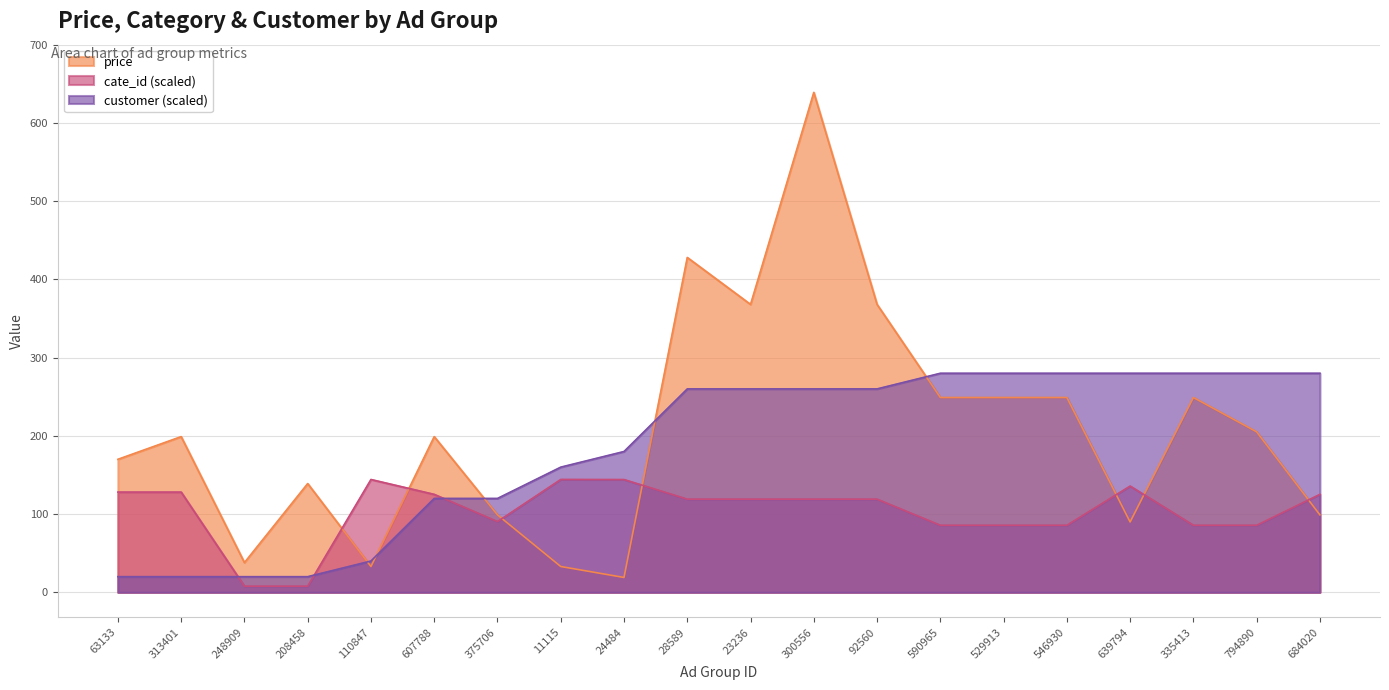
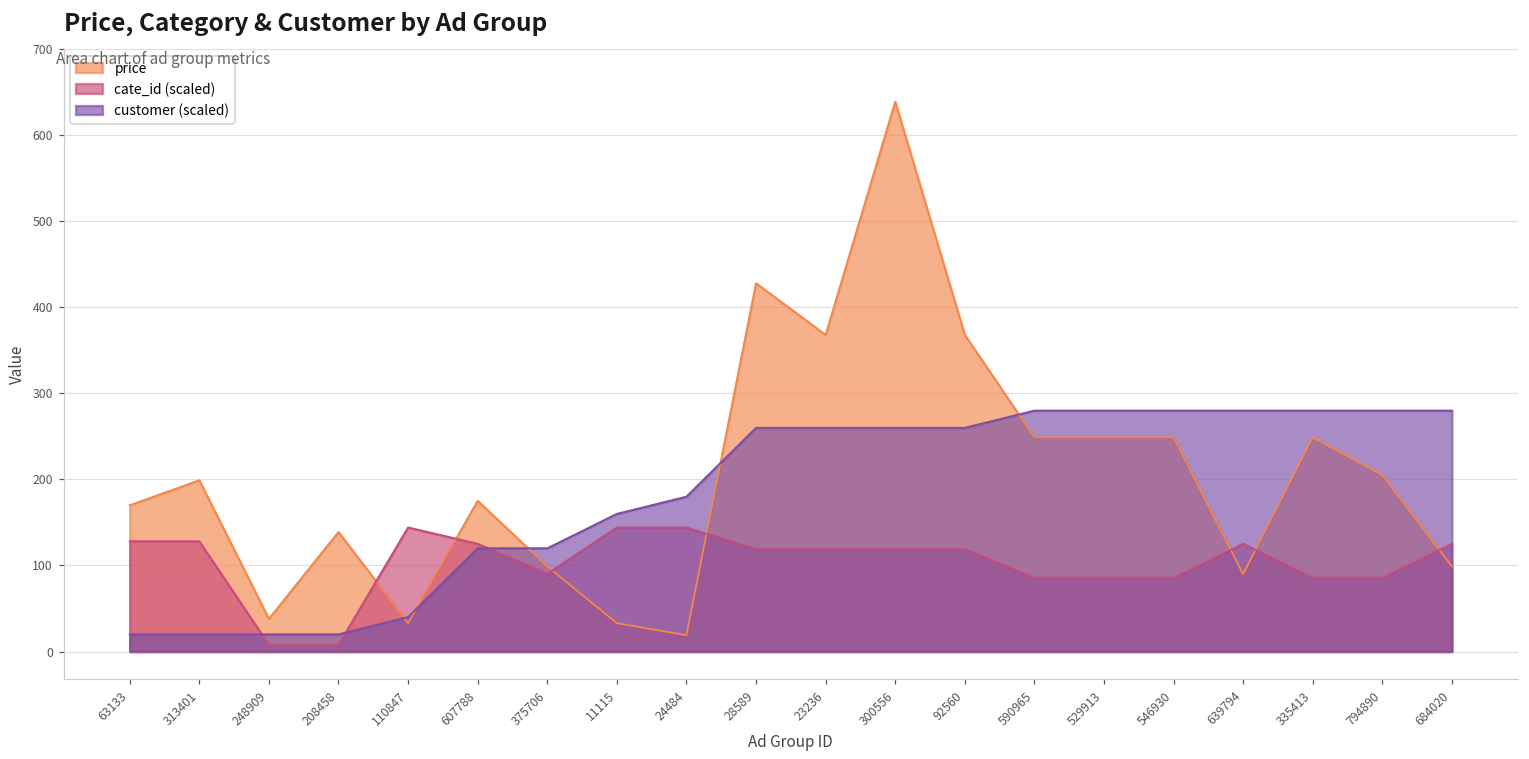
price, 607788: 200 -> 180
cate_id (scaled), 639794: 140 -> 130
